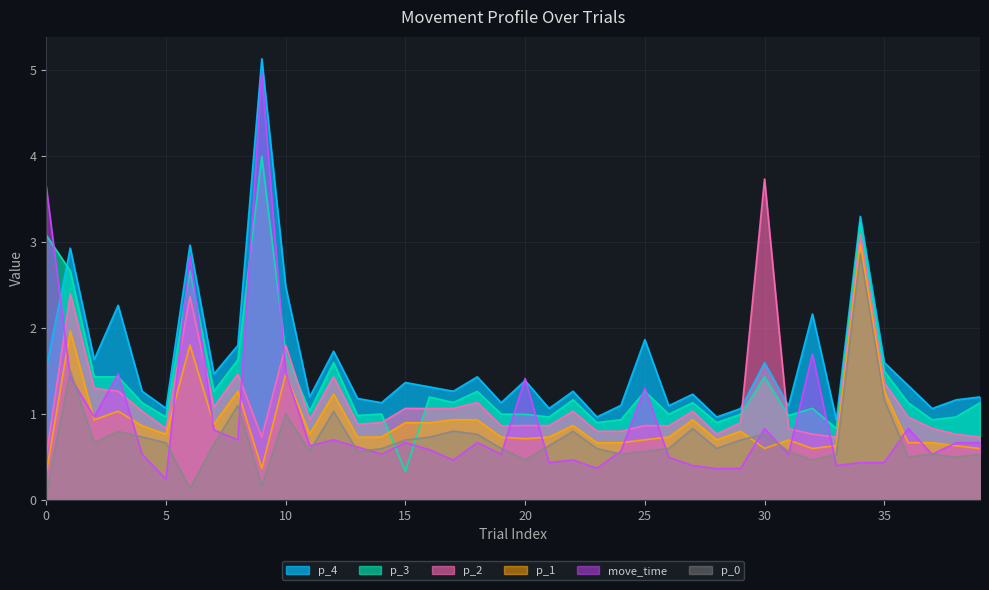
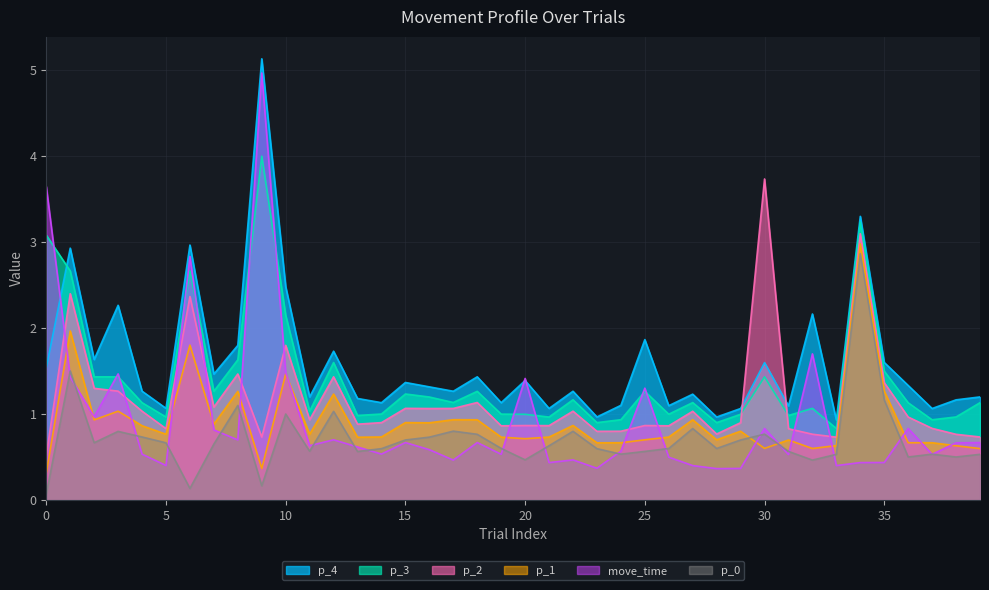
move_time, 5: 0.2 -> 0.4
p_3, 10: 1.7 -> 2.1
p_3, 15: 0.3 -> 1.2
